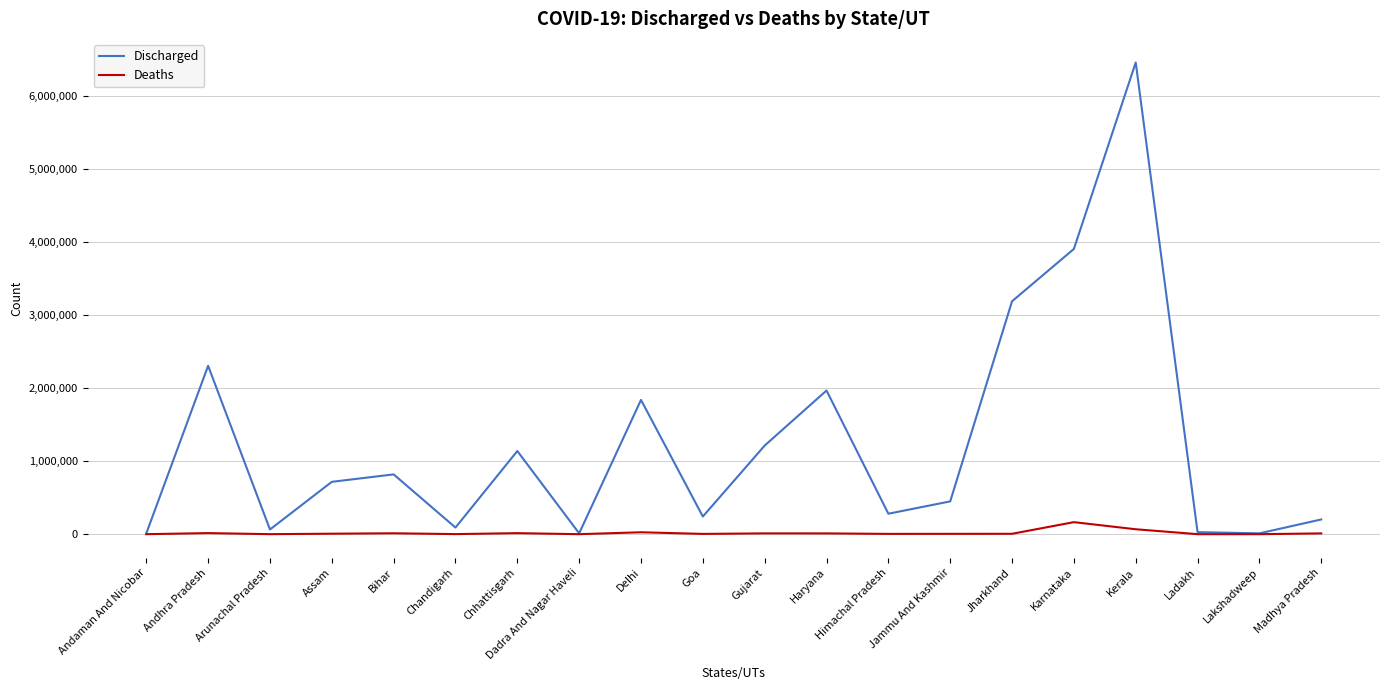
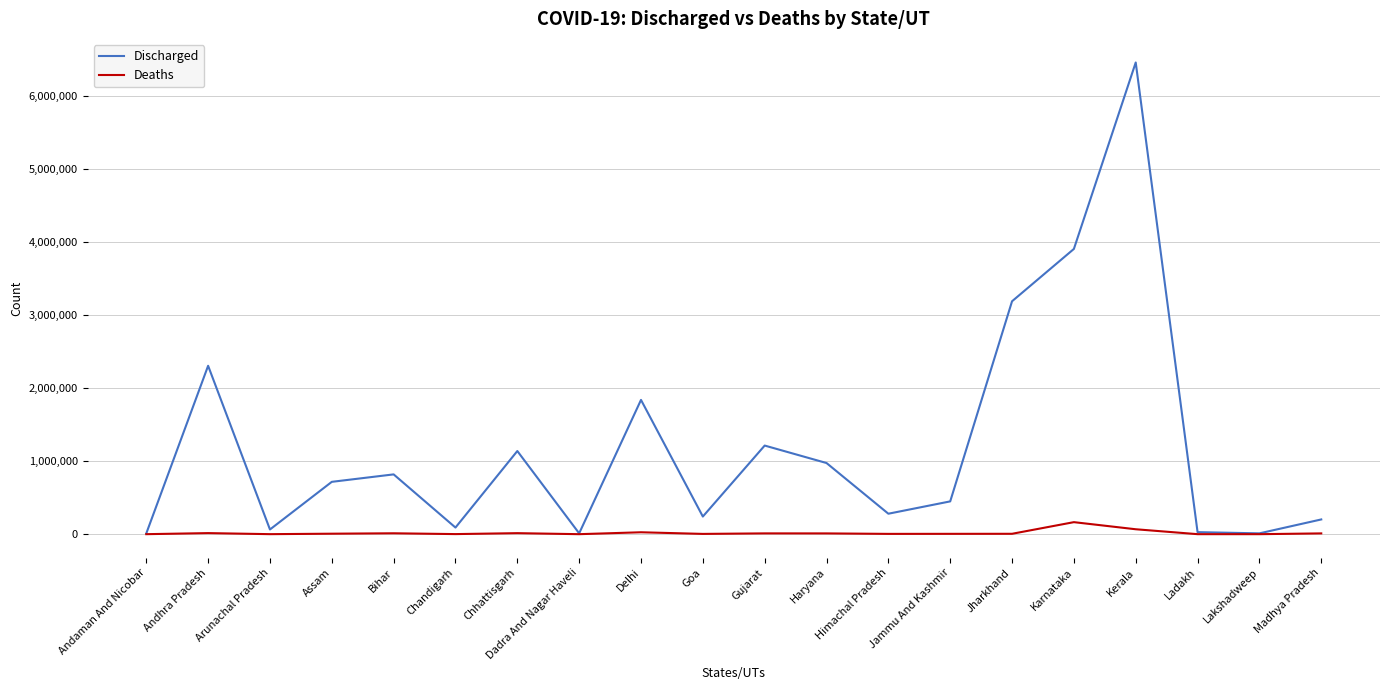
Discharged, Haryana: 2,000,000 -> 1,000,000
